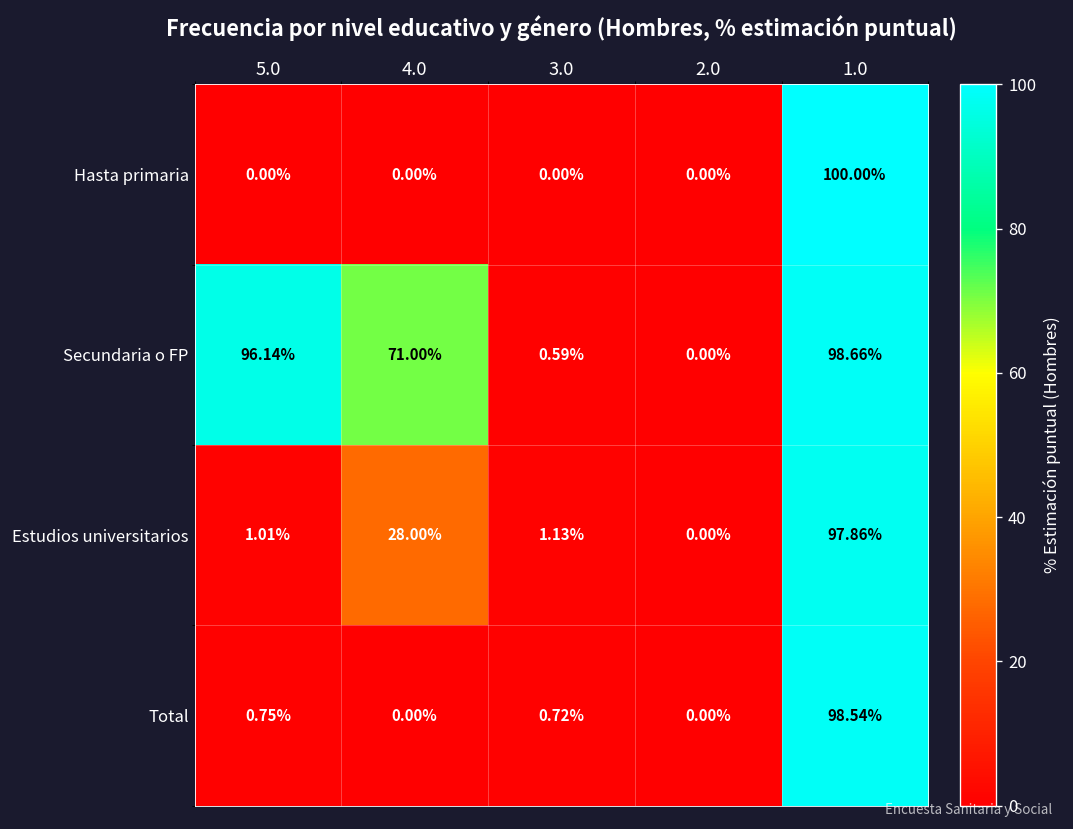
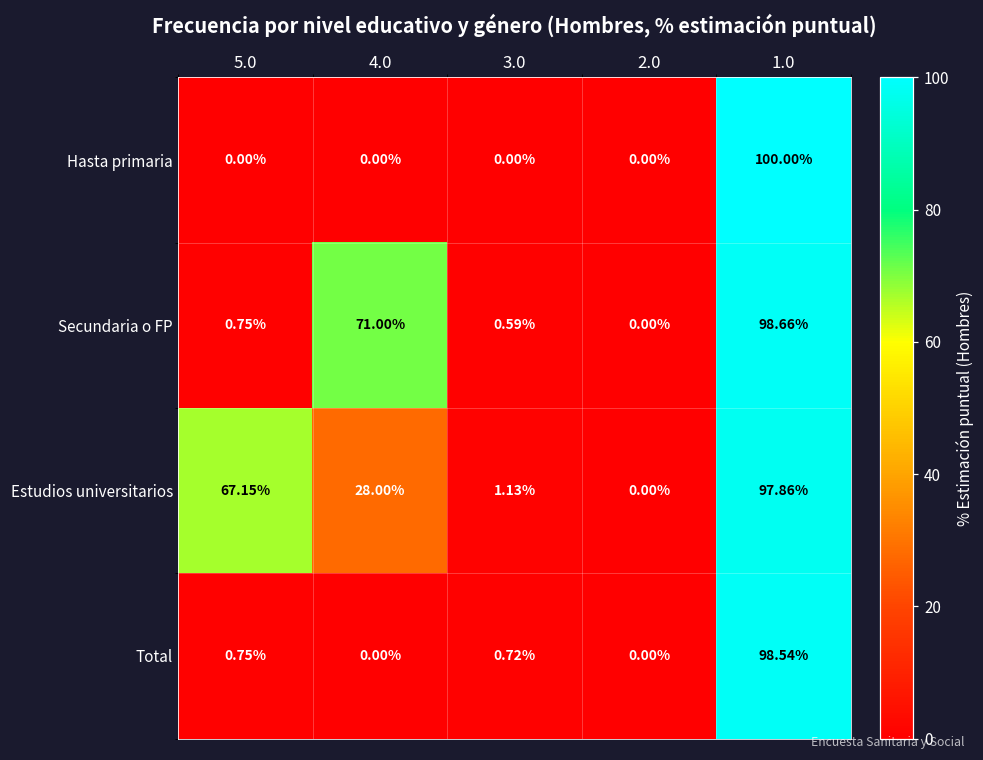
Secundaria o FP, 5.0: 96.14% -> 0.75%
Estudios universitarios, 5.0: 1.01% -> 67.15%
